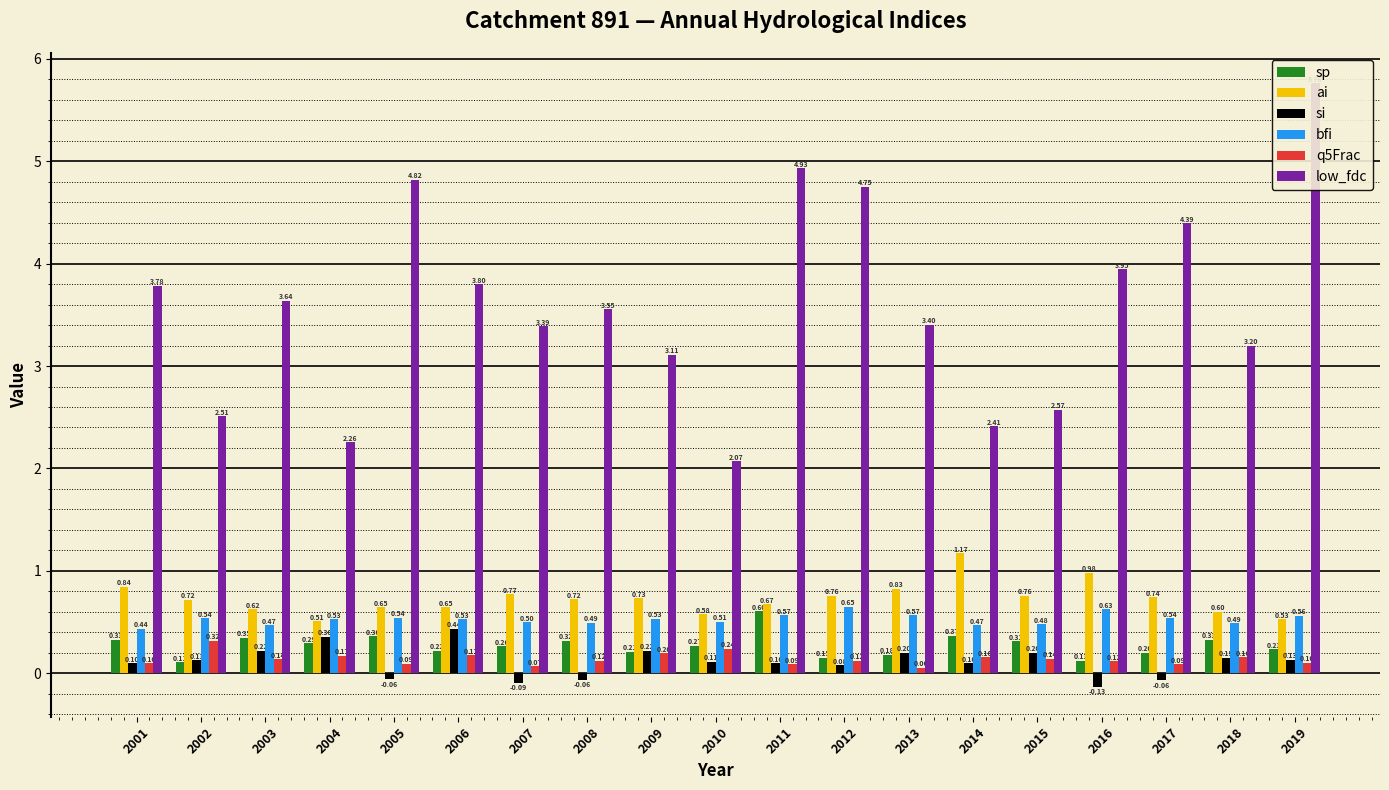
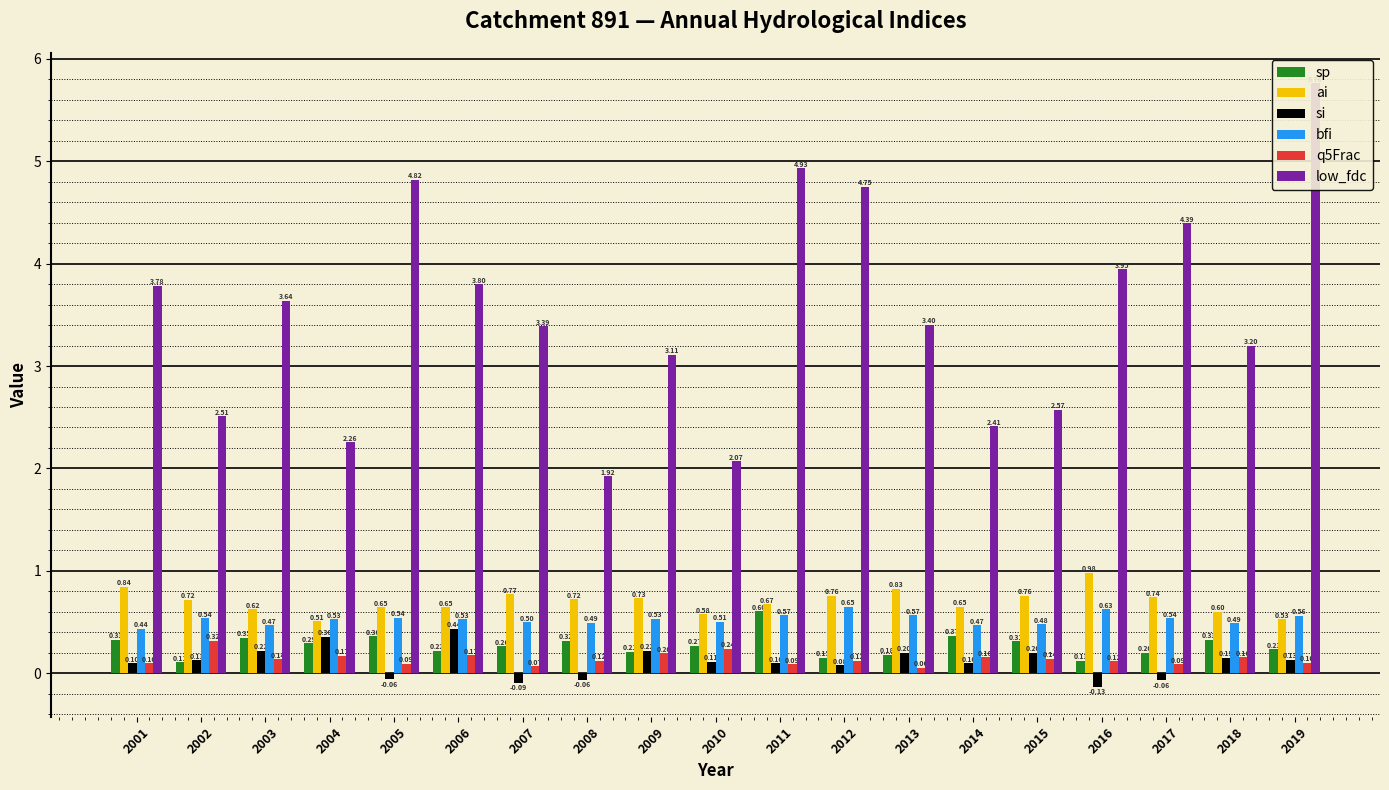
low_fdc, 2008: 3.55 -> 1.92
ai, 2014: 1.17 -> 0.65
